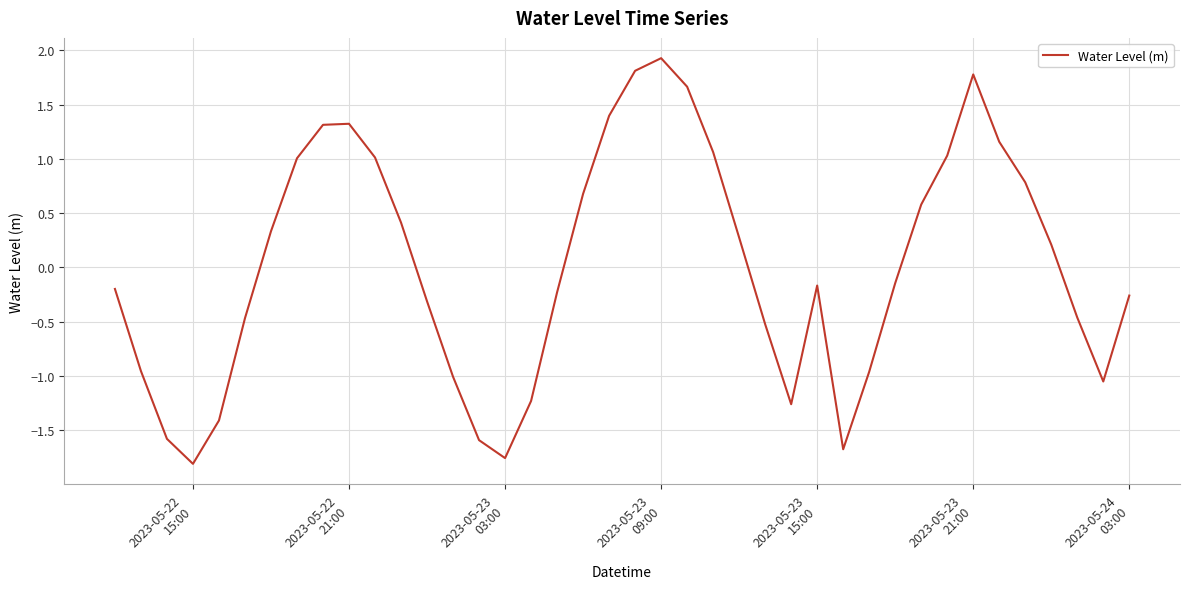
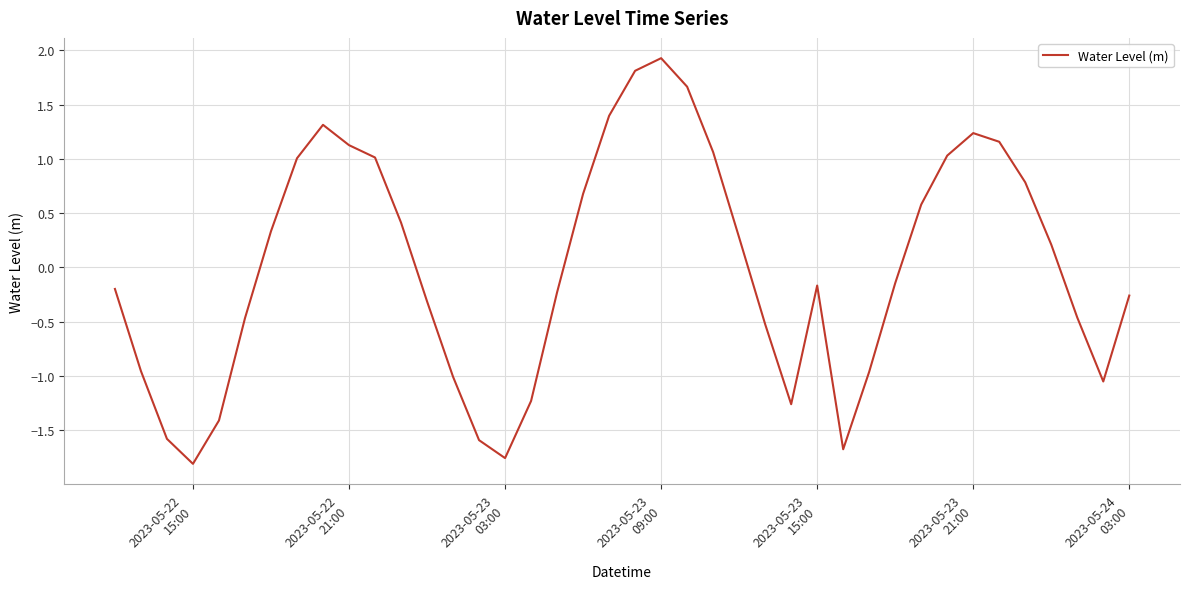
2023-05-22 21:00: 1.32 -> 1.13
2023-05-23 21:00: 1.78 -> 1.24
